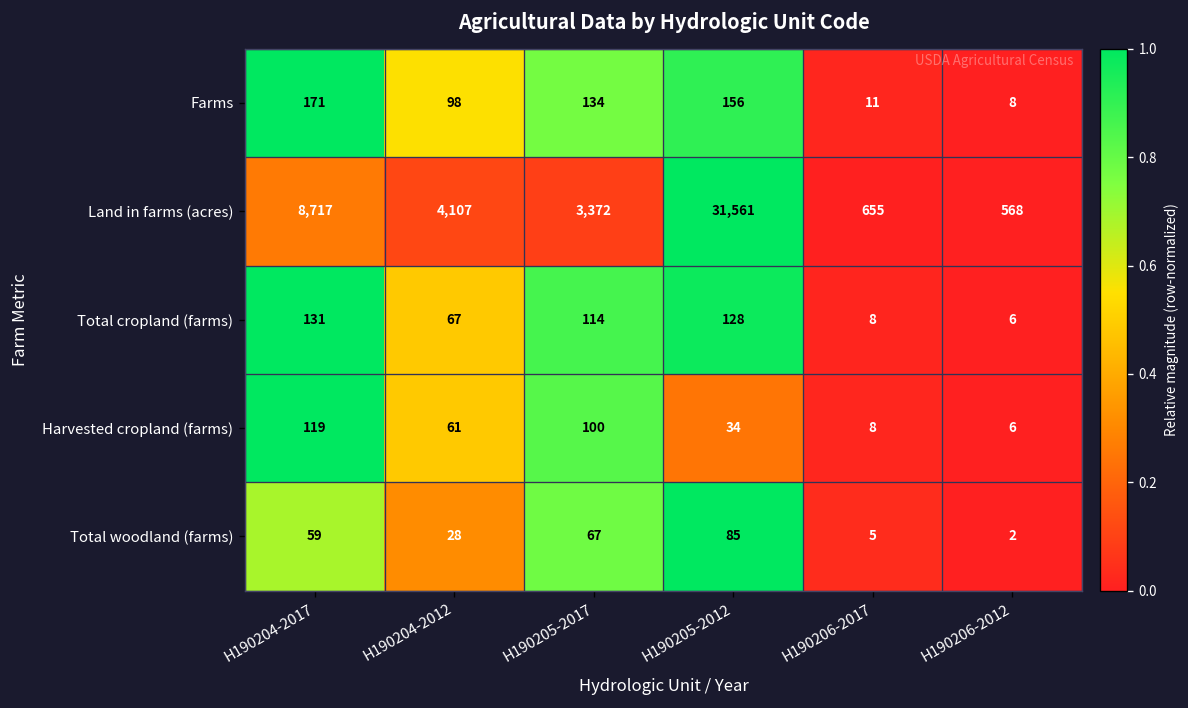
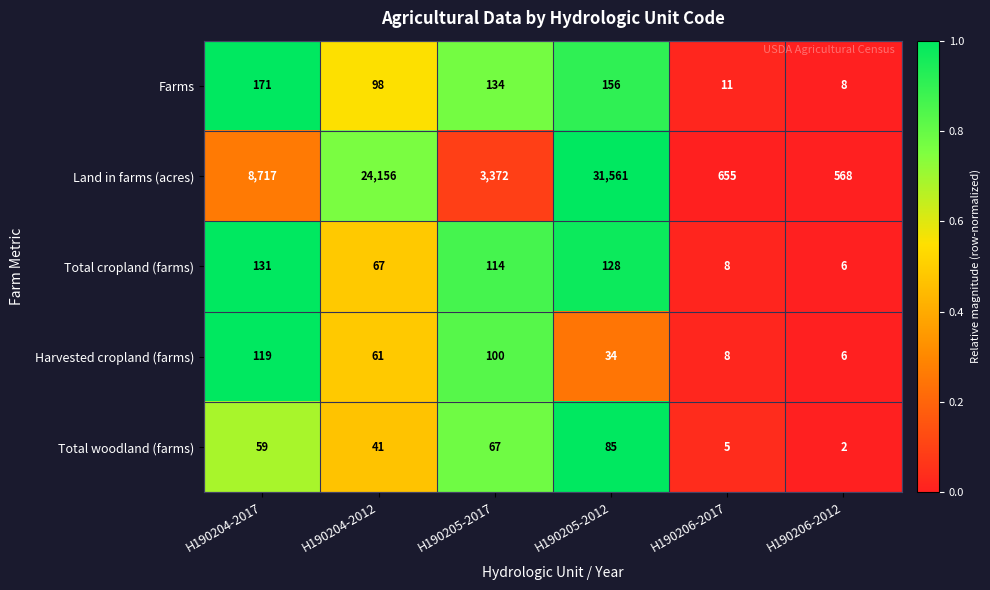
Land in farms (acres), H190204-2012: 4,107 -> 24,156
Total woodland (farms), H190204-2012: 28 -> 41
